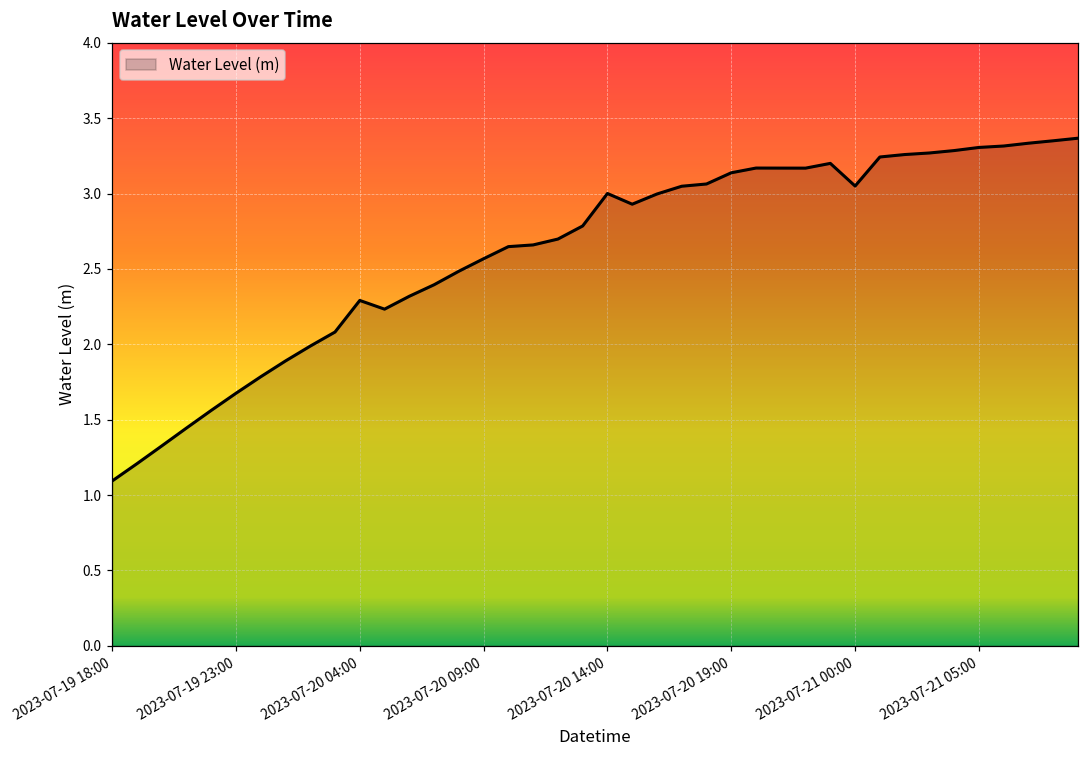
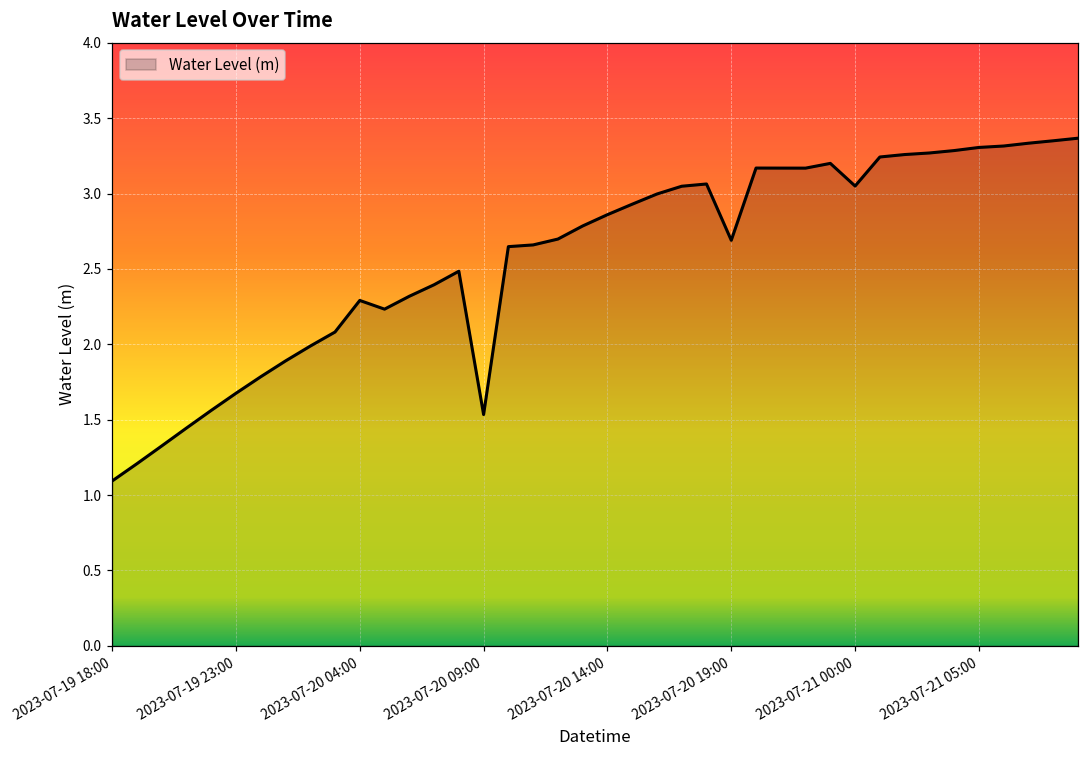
2023-07-20 09:00: 2.57 -> 1.53
2023-07-20 14:00: 3.00 -> 2.86
2023-07-20 19:00: 3.14 -> 2.69
